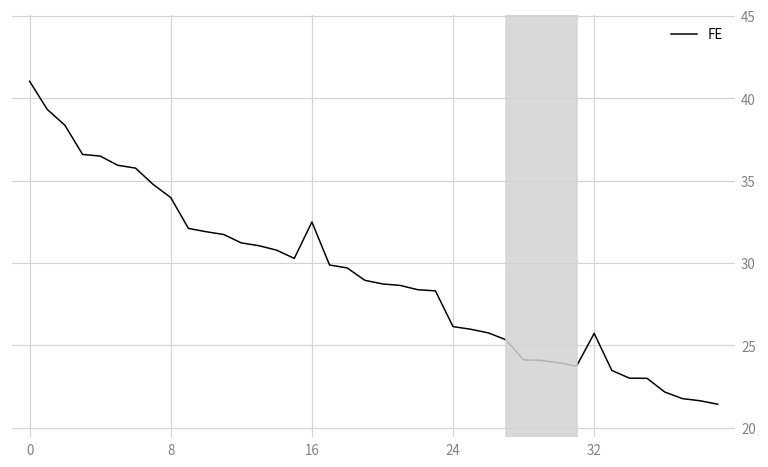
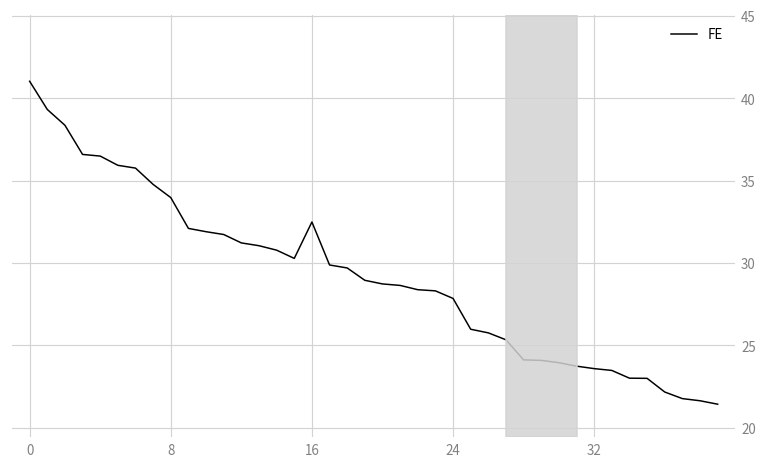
24: 26.1 -> 27.9
32: 25.7 -> 23.6
